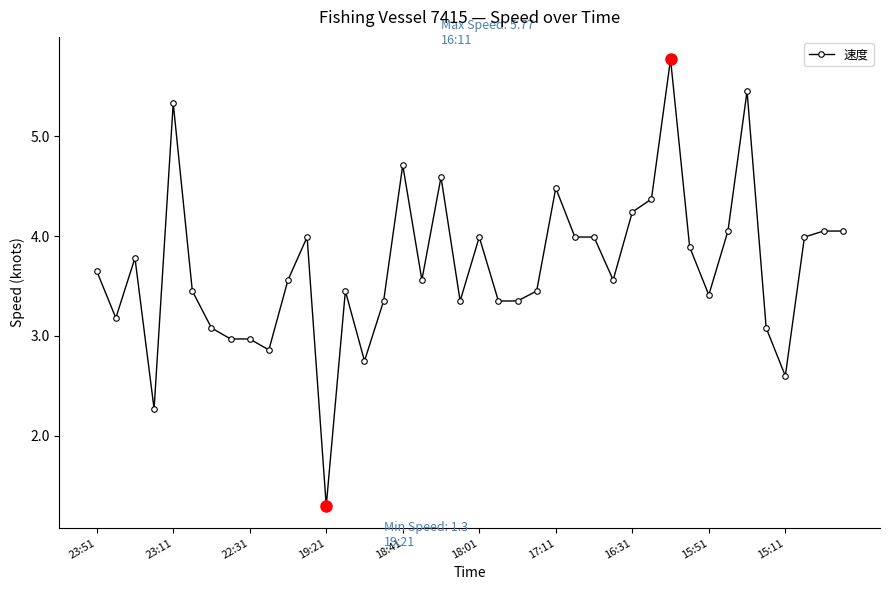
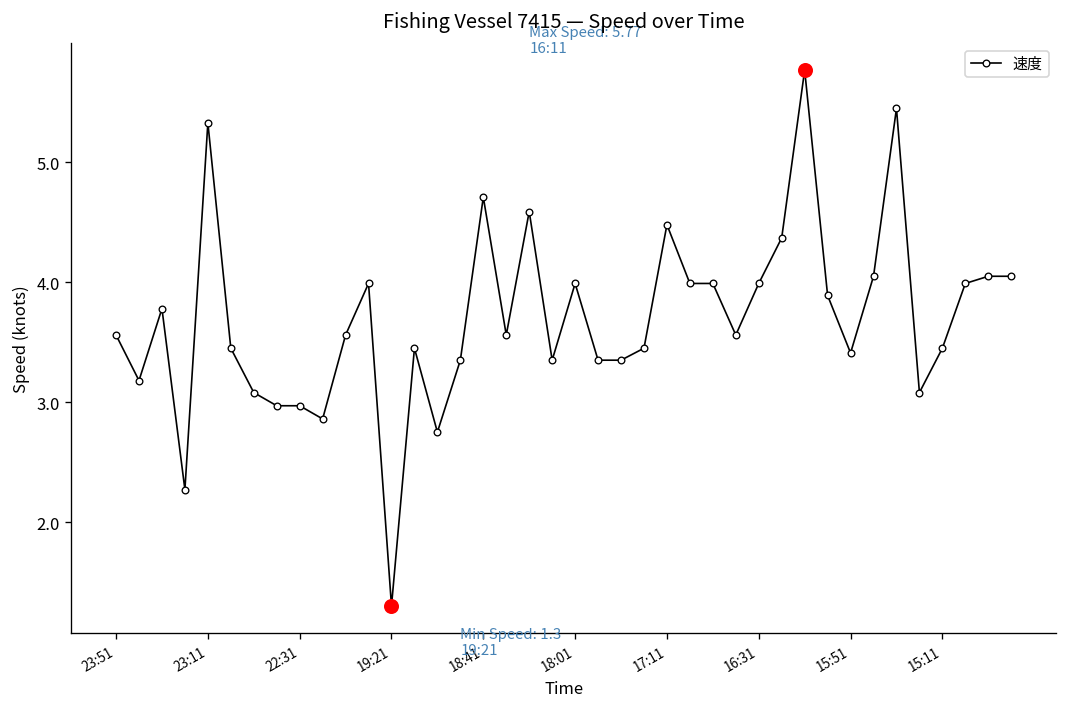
速度, 23:51: 3.7 -> 3.6
速度, 16:31: 4.2 -> 4.0
速度, 15:11: 2.6 -> 3.5
